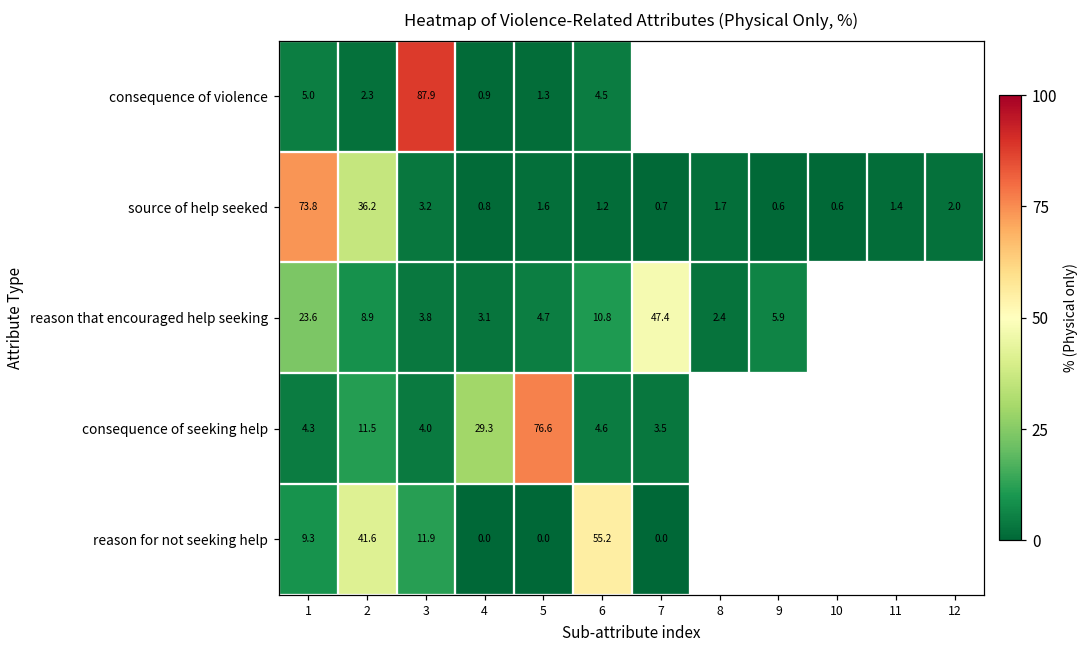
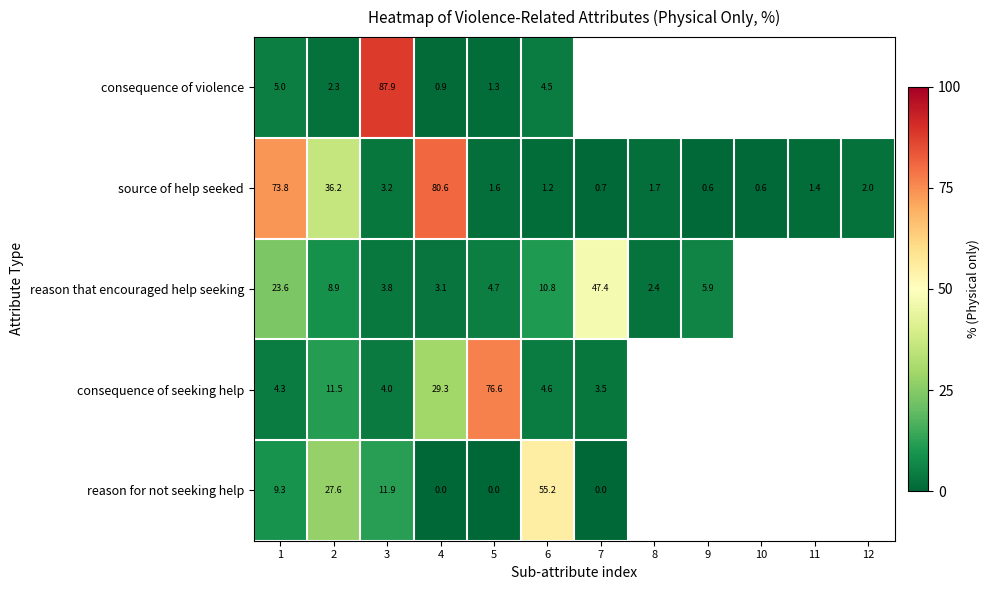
source of help seeked, 4: 0.8 -> 80.6
reason for not seeking help, 2: 41.6 -> 27.6
